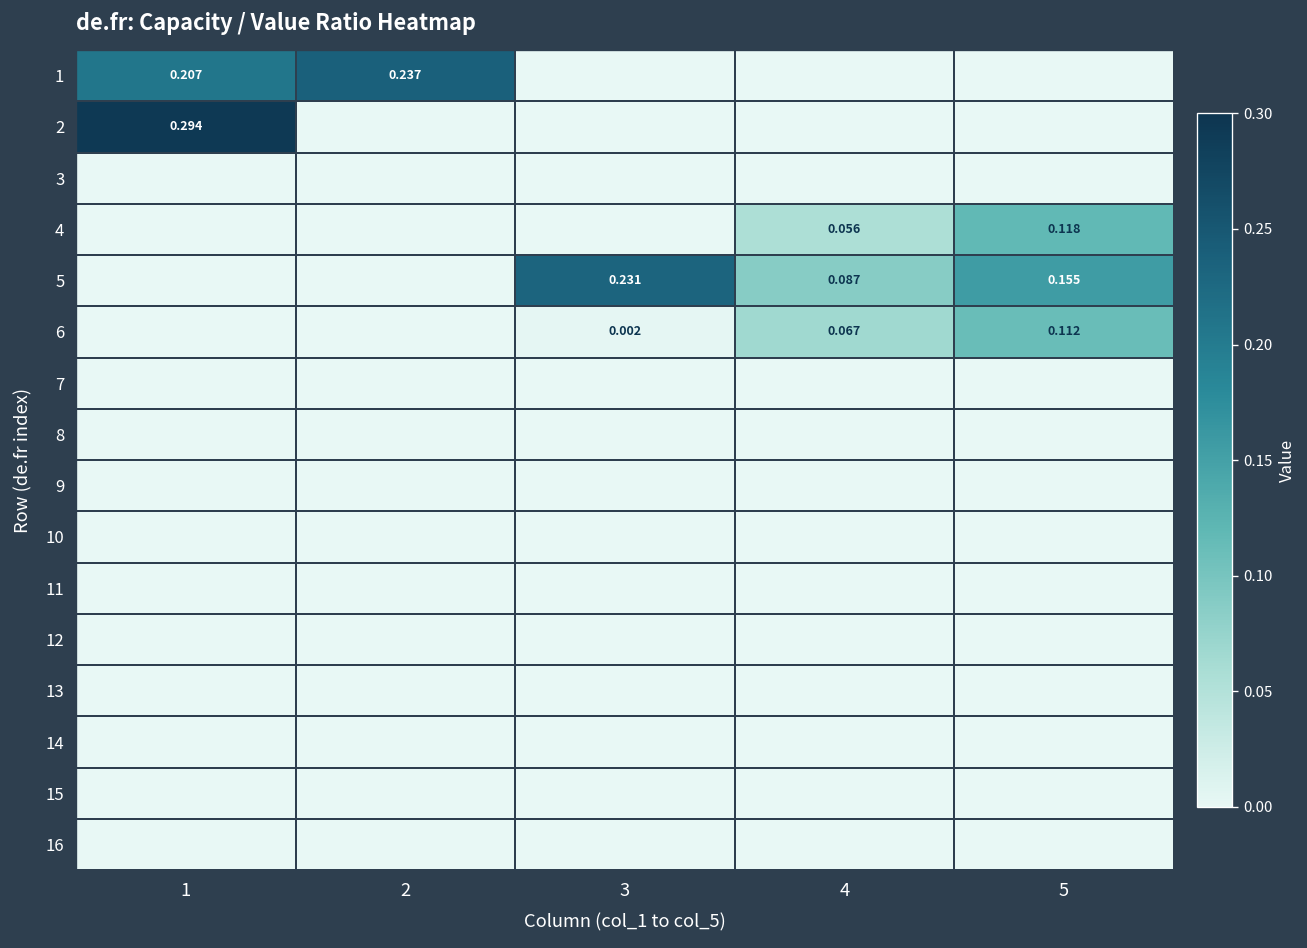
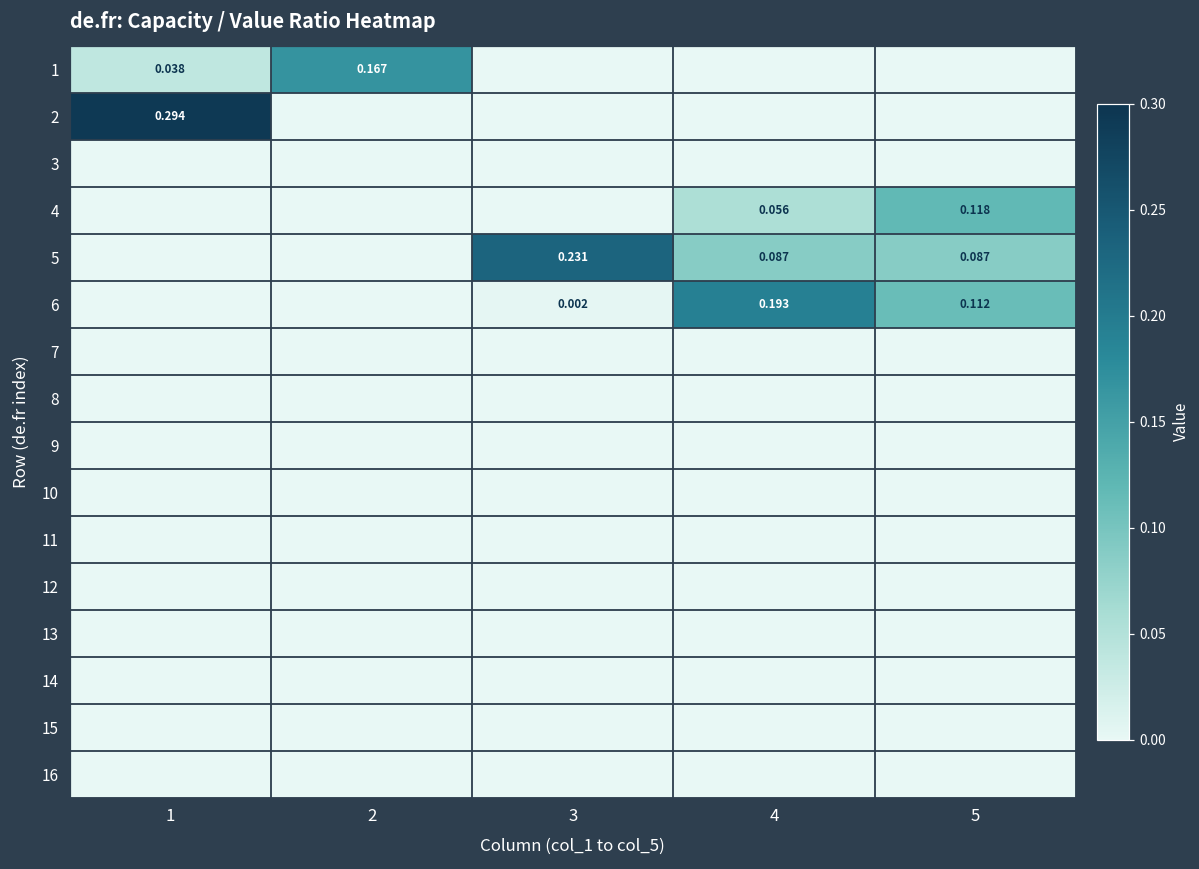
1, 1: 0.207 -> 0.038
1, 2: 0.237 -> 0.167
5, 5: 0.155 -> 0.087
6, 4: 0.067 -> 0.193
